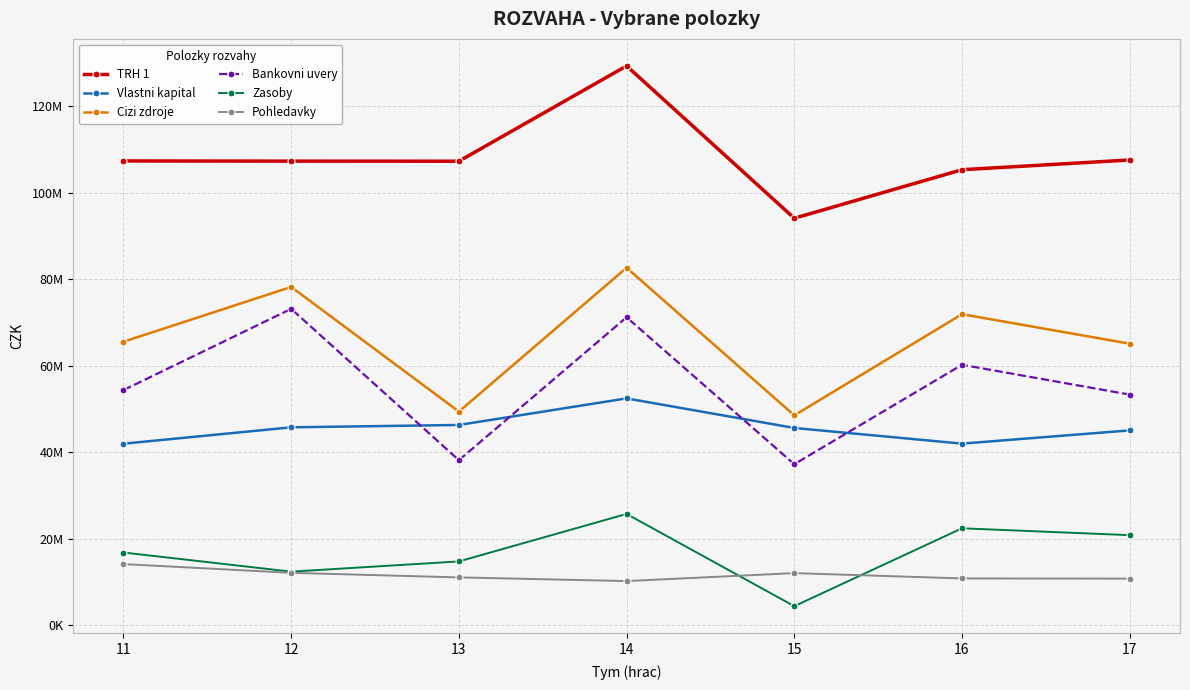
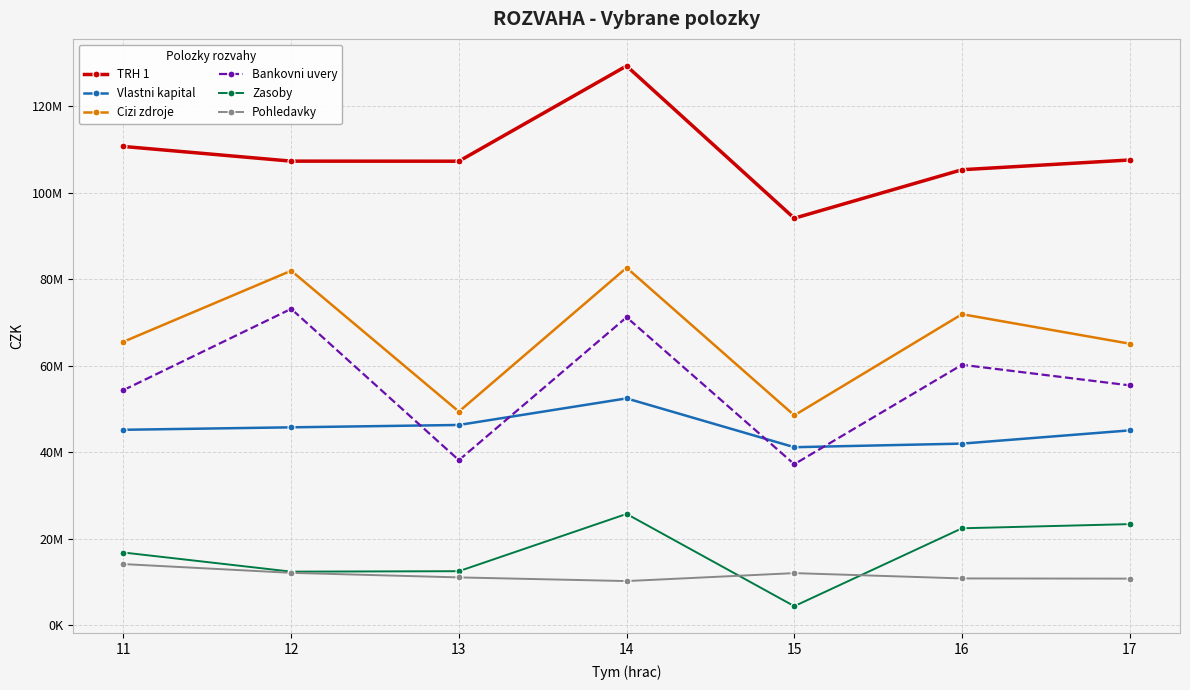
TRH 1, 11: 107000000 -> 111000000
Vlastni kapital, 11: 42000000 -> 45000000
Cizi zdroje, 12: 78000000 -> 82000000
Zasoby, 13: 15000000 -> 12000000
Vlastni kapital, 15: 46000000 -> 41000000
Bankovni uvery, 17: 53000000 -> 55000000
Zasoby, 17: 21000000 -> 23000000
